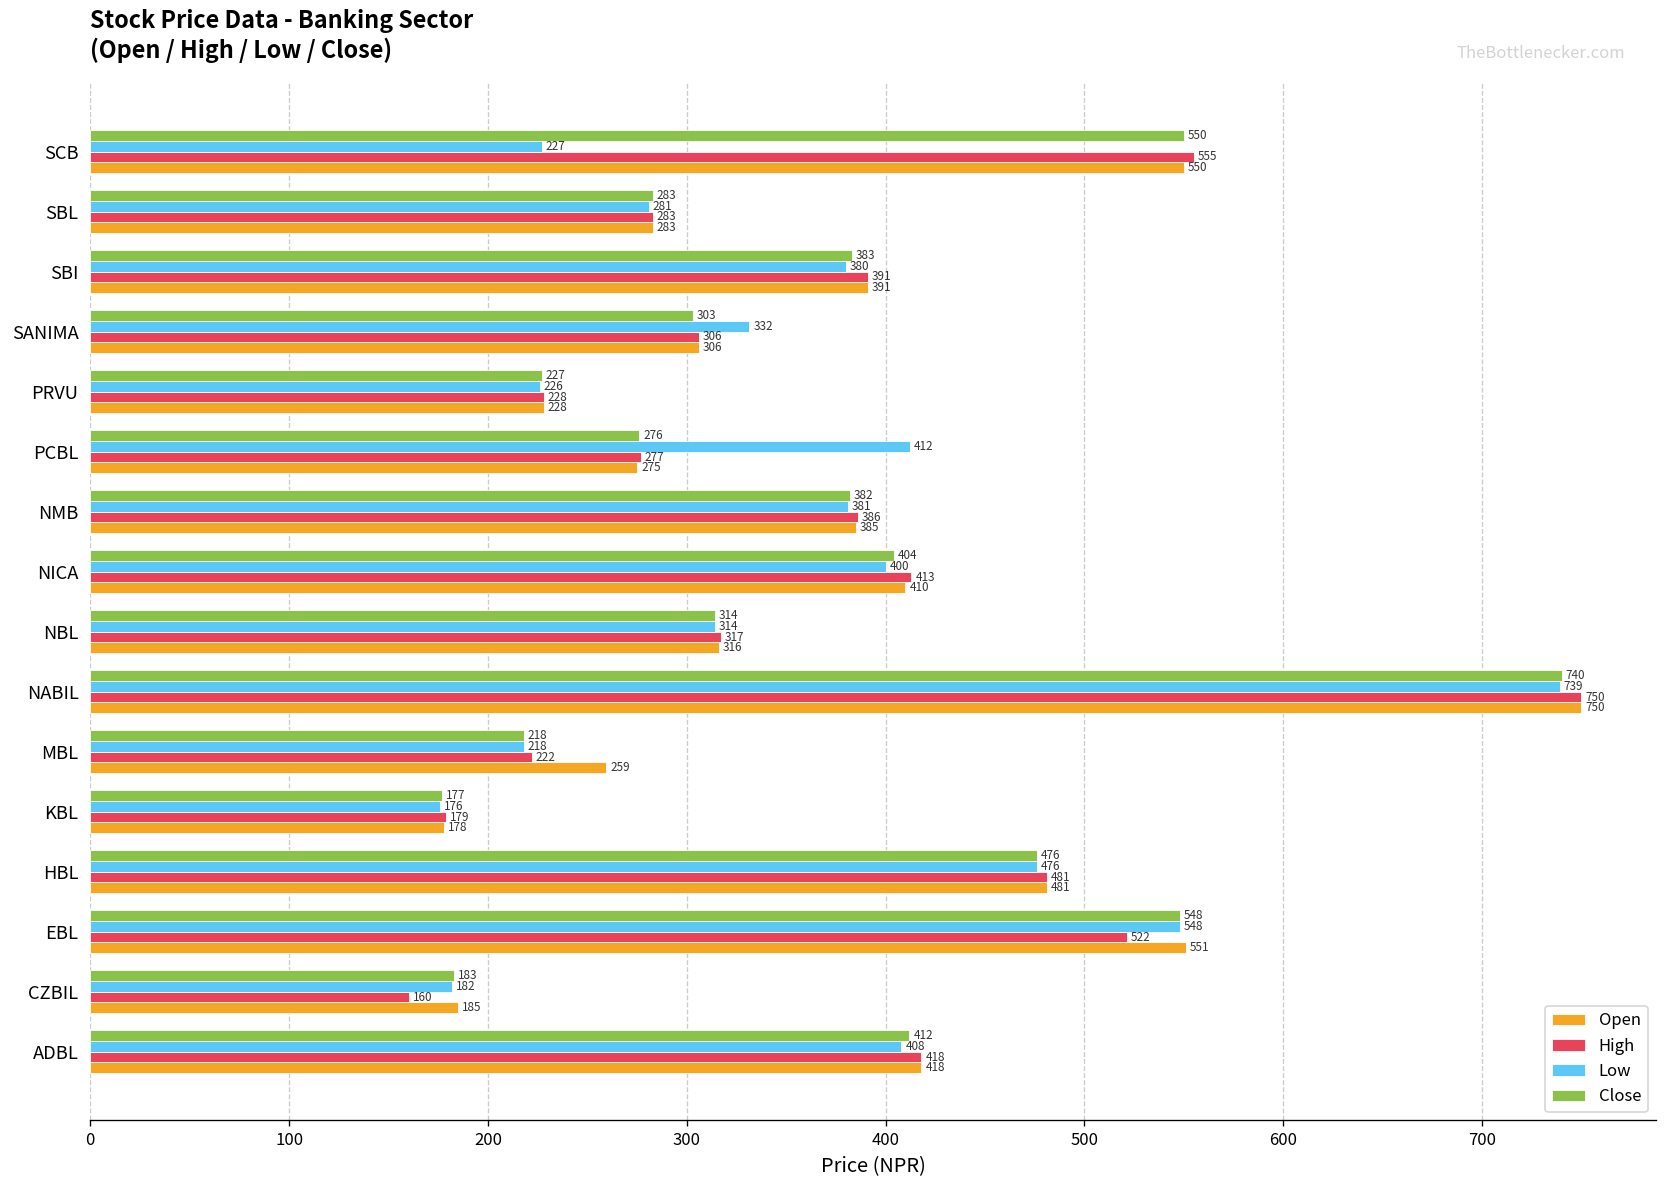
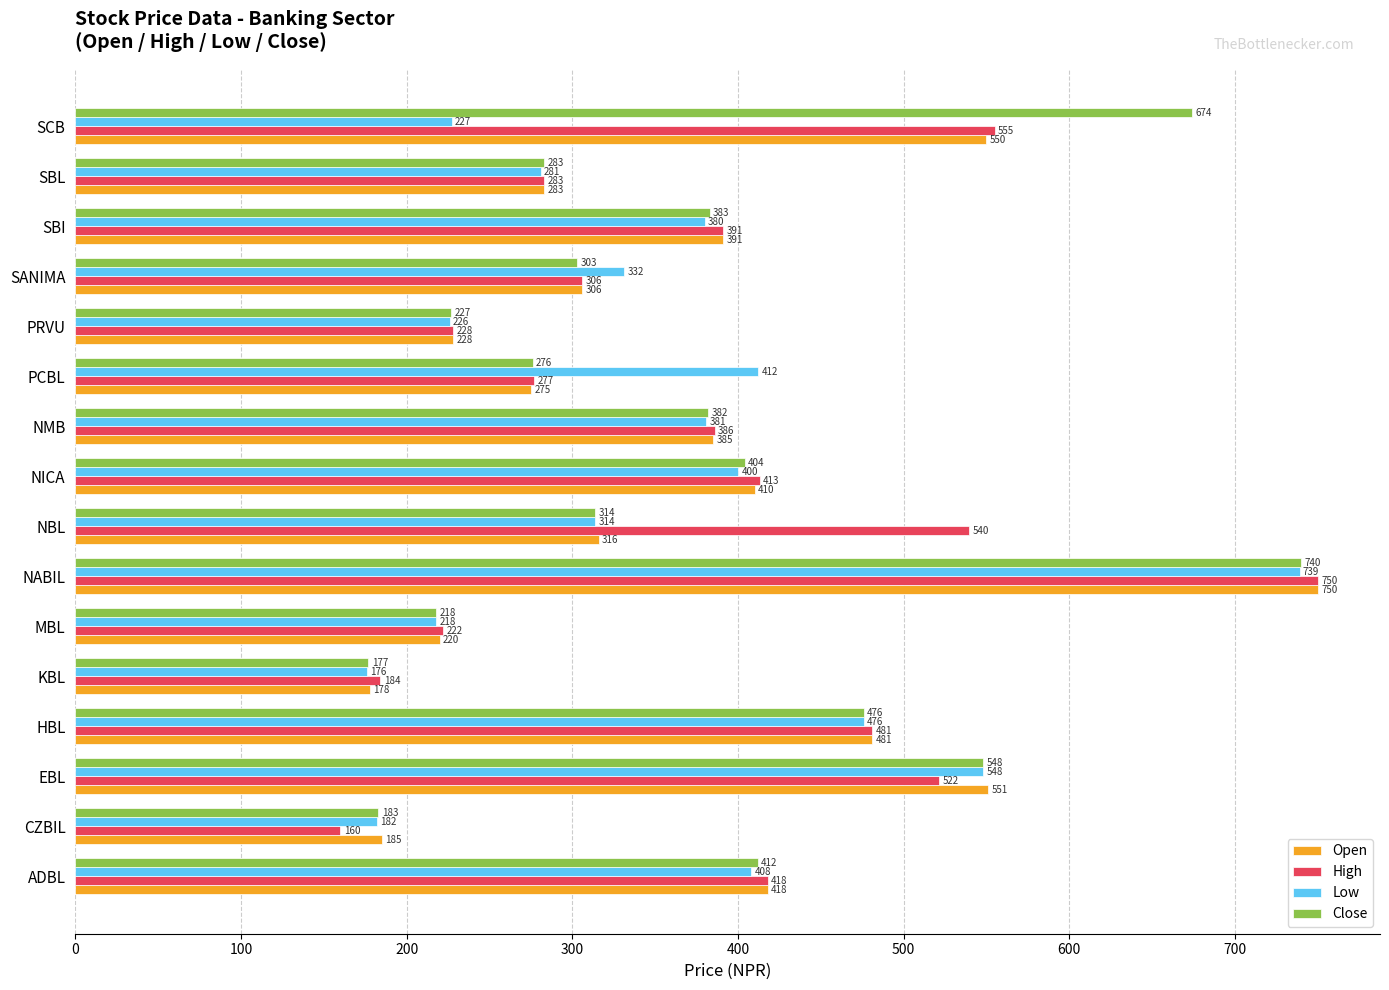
Close, SCB: 550 -> 674
High, NBL: 317 -> 540
Open, MBL: 259 -> 220
High, KBL: 179 -> 184
